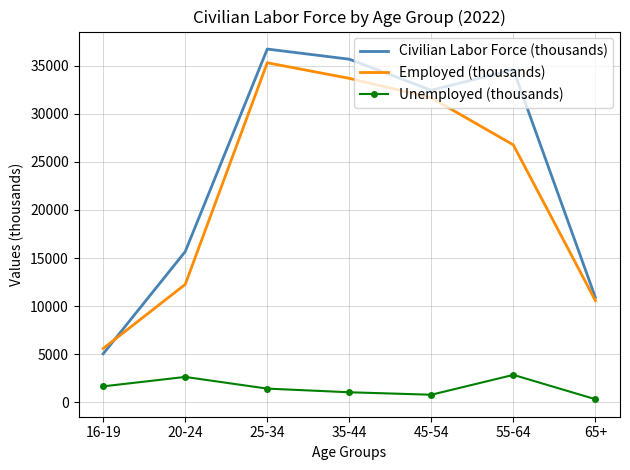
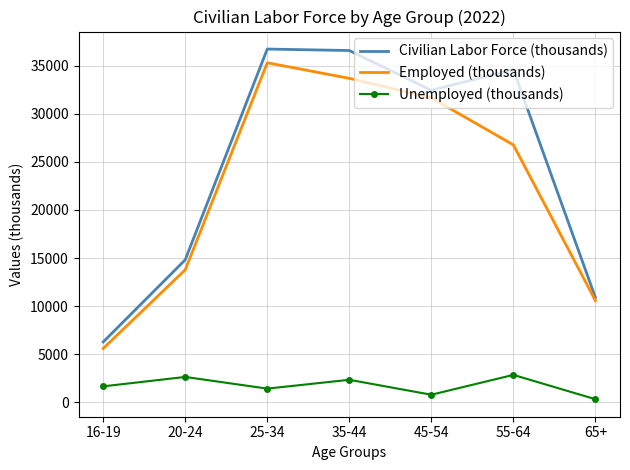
Civilian Labor Force (thousands), 16-19: 5000 -> 6000
Civilian Labor Force (thousands), 20-24: 16000 -> 15000
Employed (thousands), 20-24: 12000 -> 14000
Civilian Labor Force (thousands), 35-44: 36000 -> 37000
Unemployed (thousands), 35-44: 1000 -> 2000
